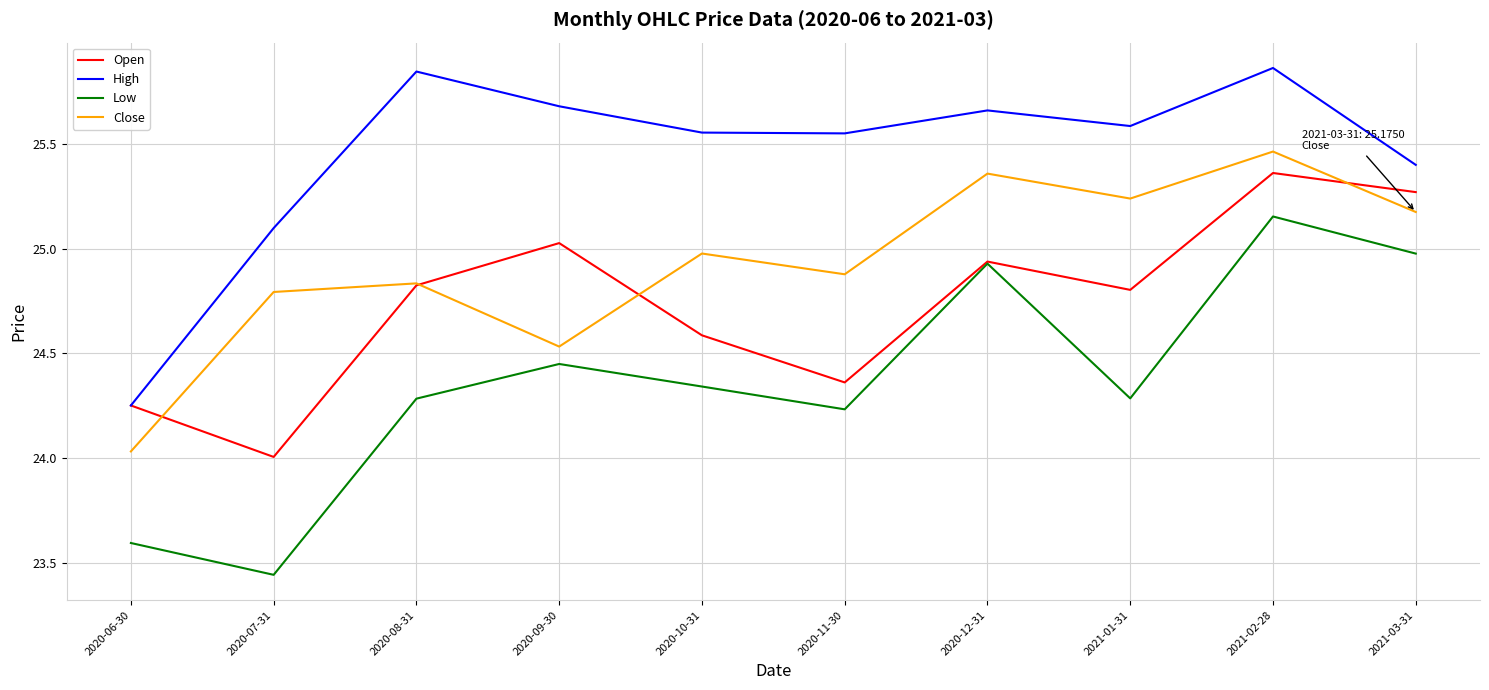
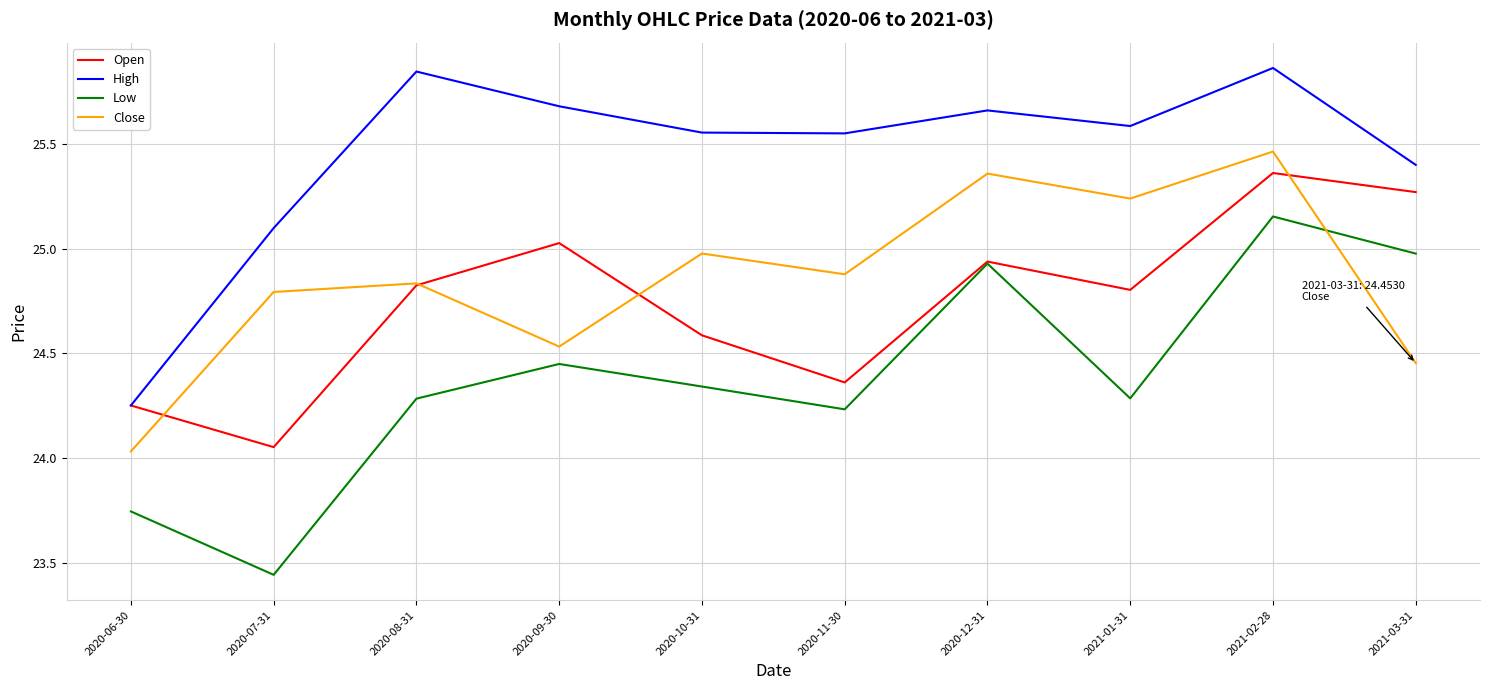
Low, 2020-06-30: 23.59 -> 23.74
Open, 2020-07-31: 24.01 -> 24.05
Close, 2021-03-31: 25.1750 -> 24.4530
